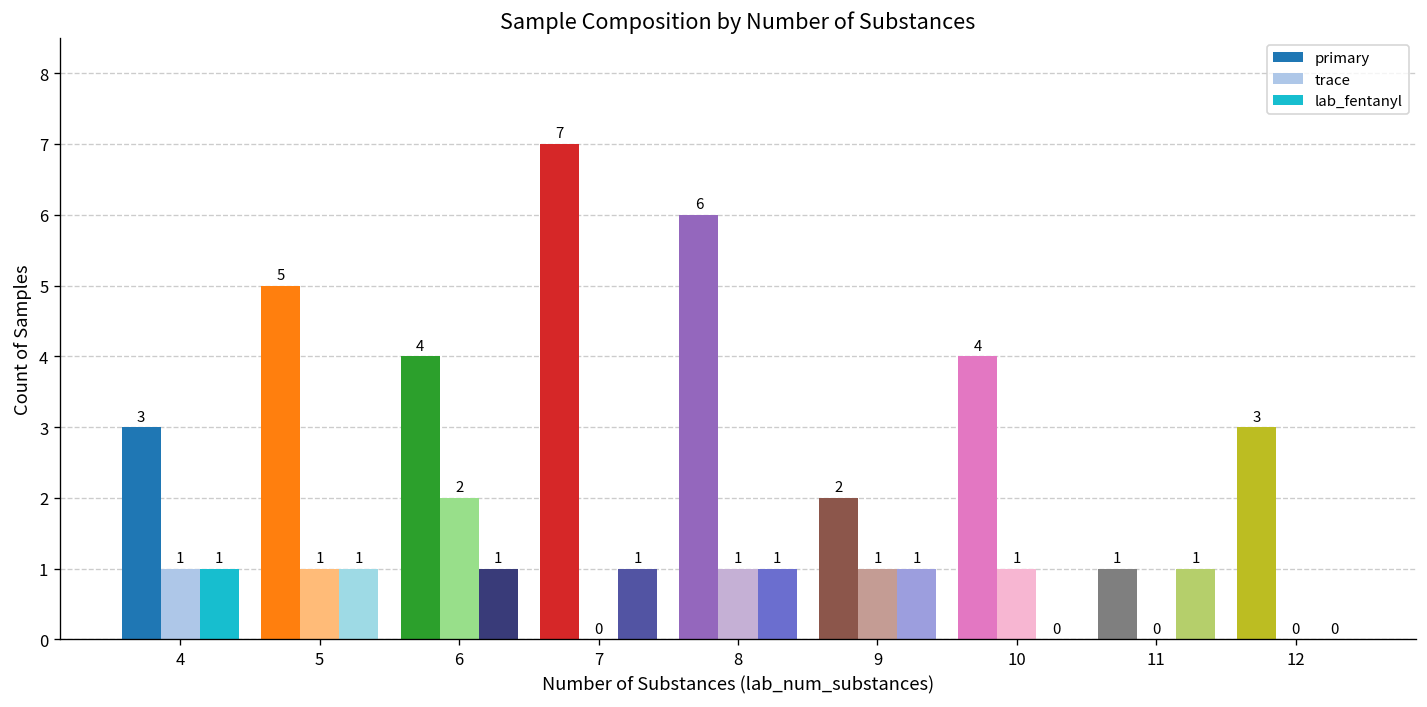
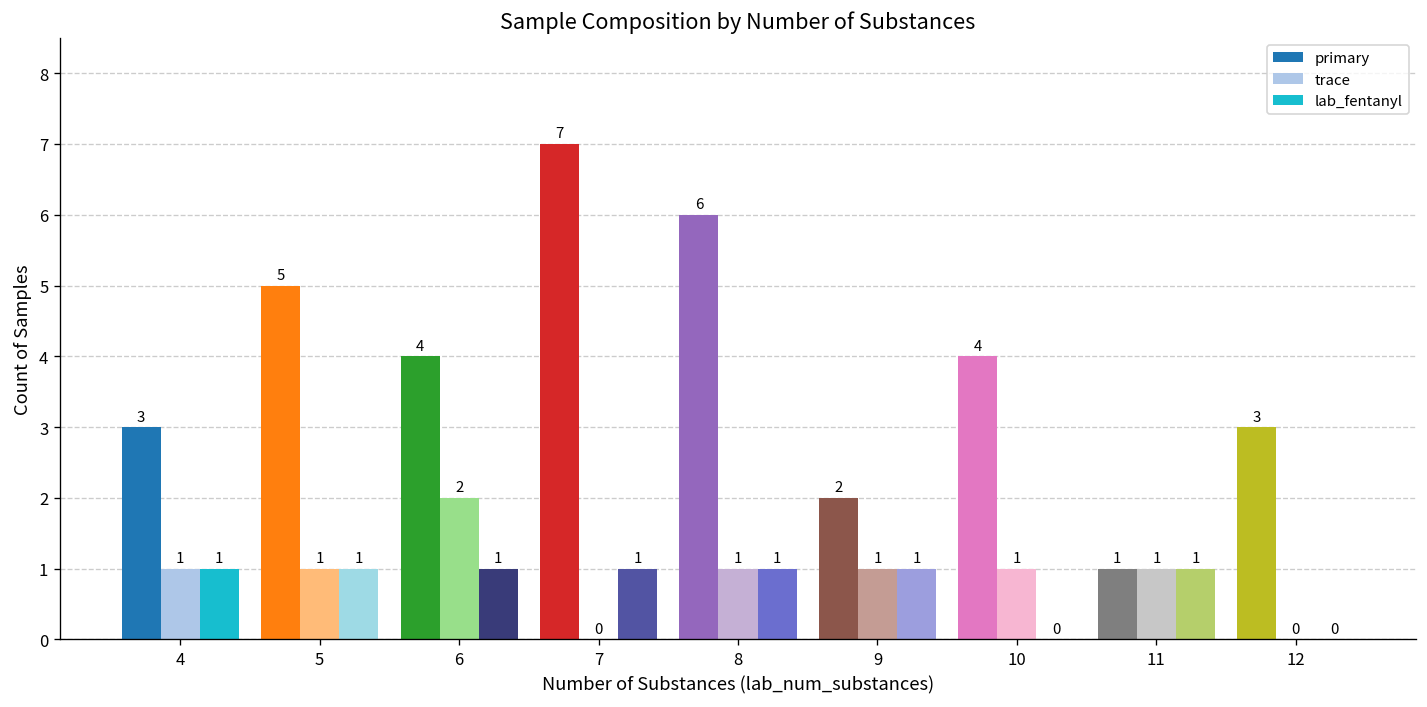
11: 0 -> 1
